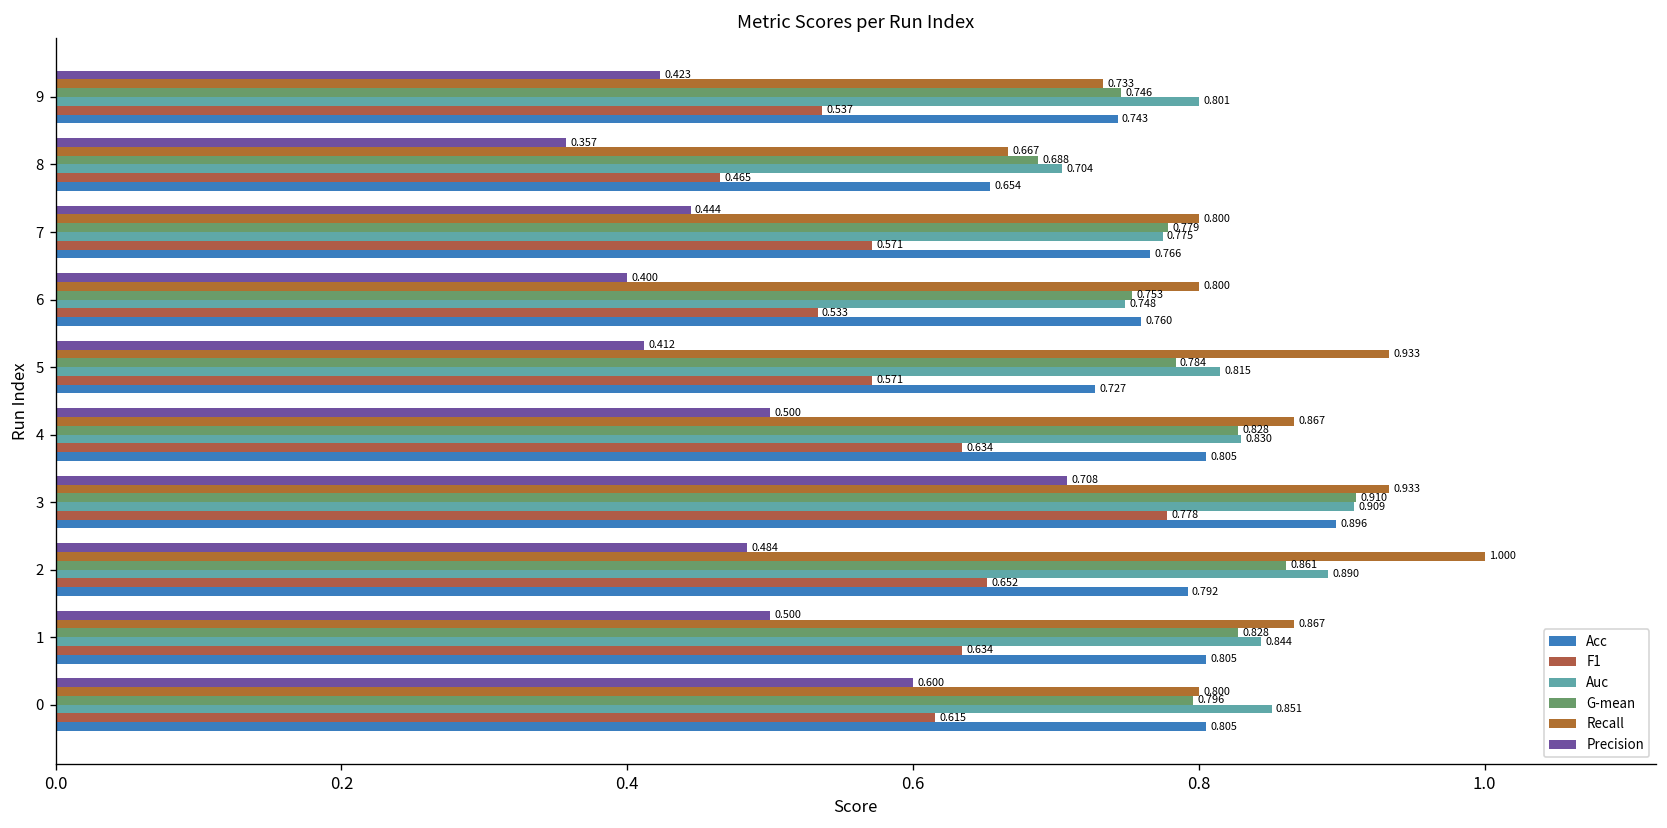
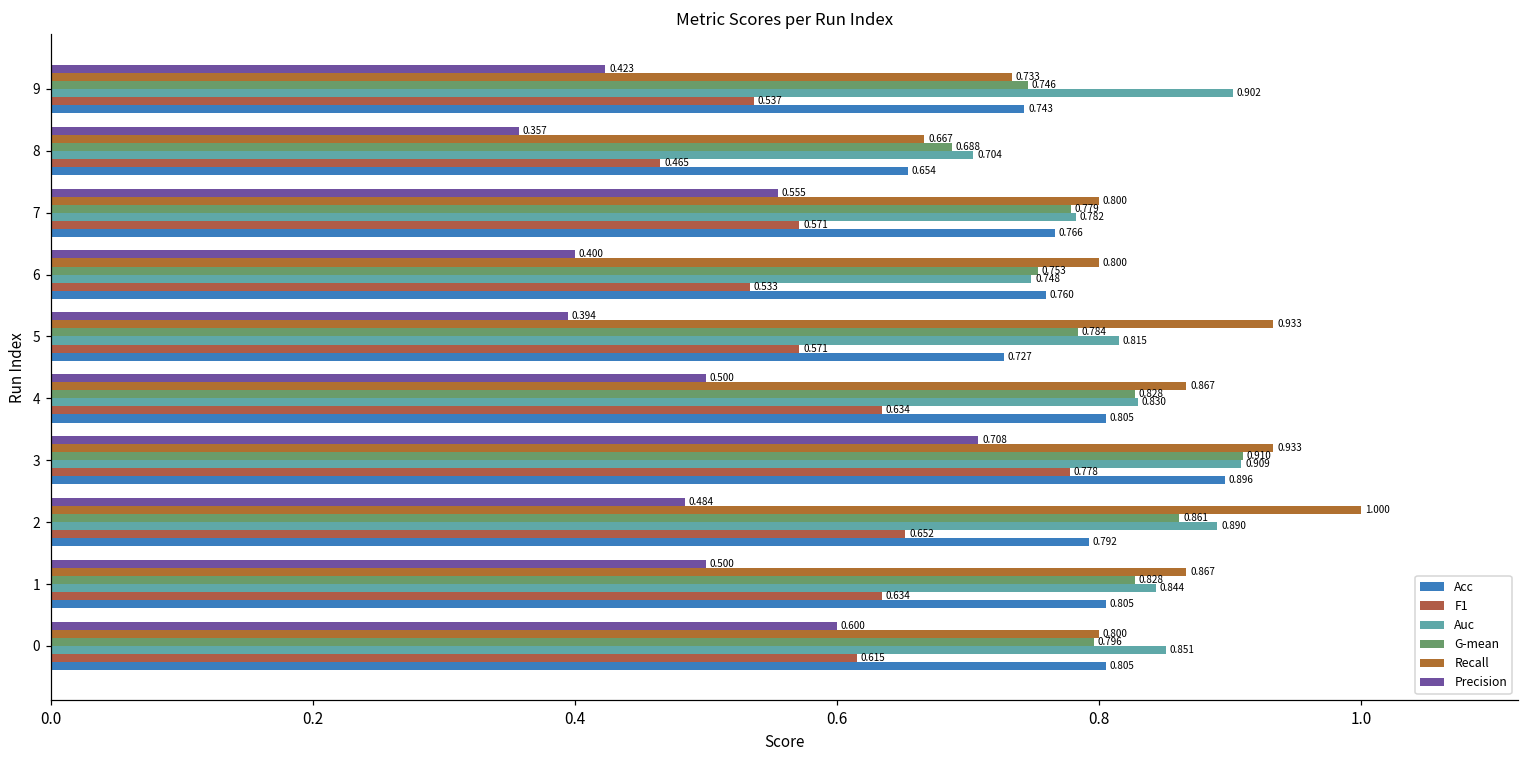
Auc, 9: 0.801 -> 0.902
Precision, 7: 0.444 -> 0.555
Auc, 7: 0.775 -> 0.782
Precision, 5: 0.412 -> 0.394
